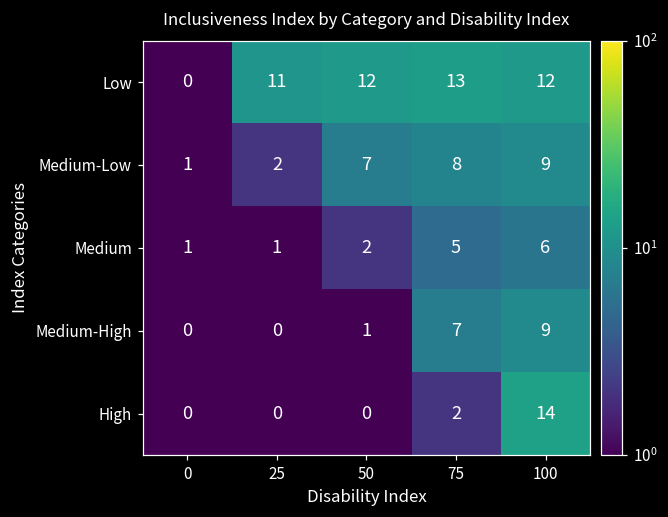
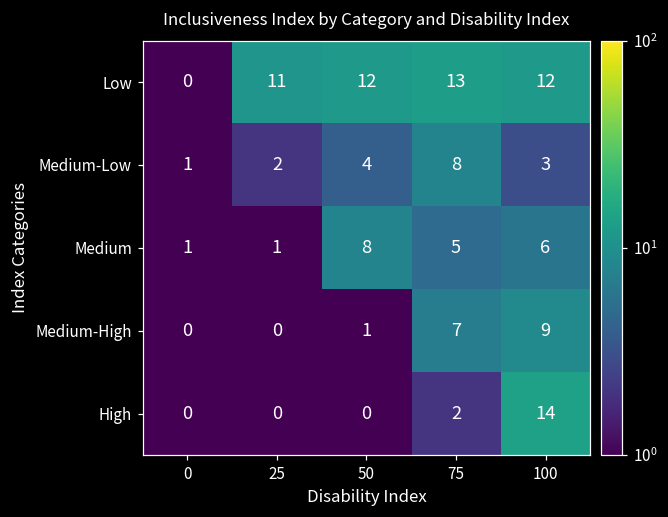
Medium-Low, 50: 7 -> 4
Medium-Low, 100: 9 -> 3
Medium, 50: 2 -> 8
